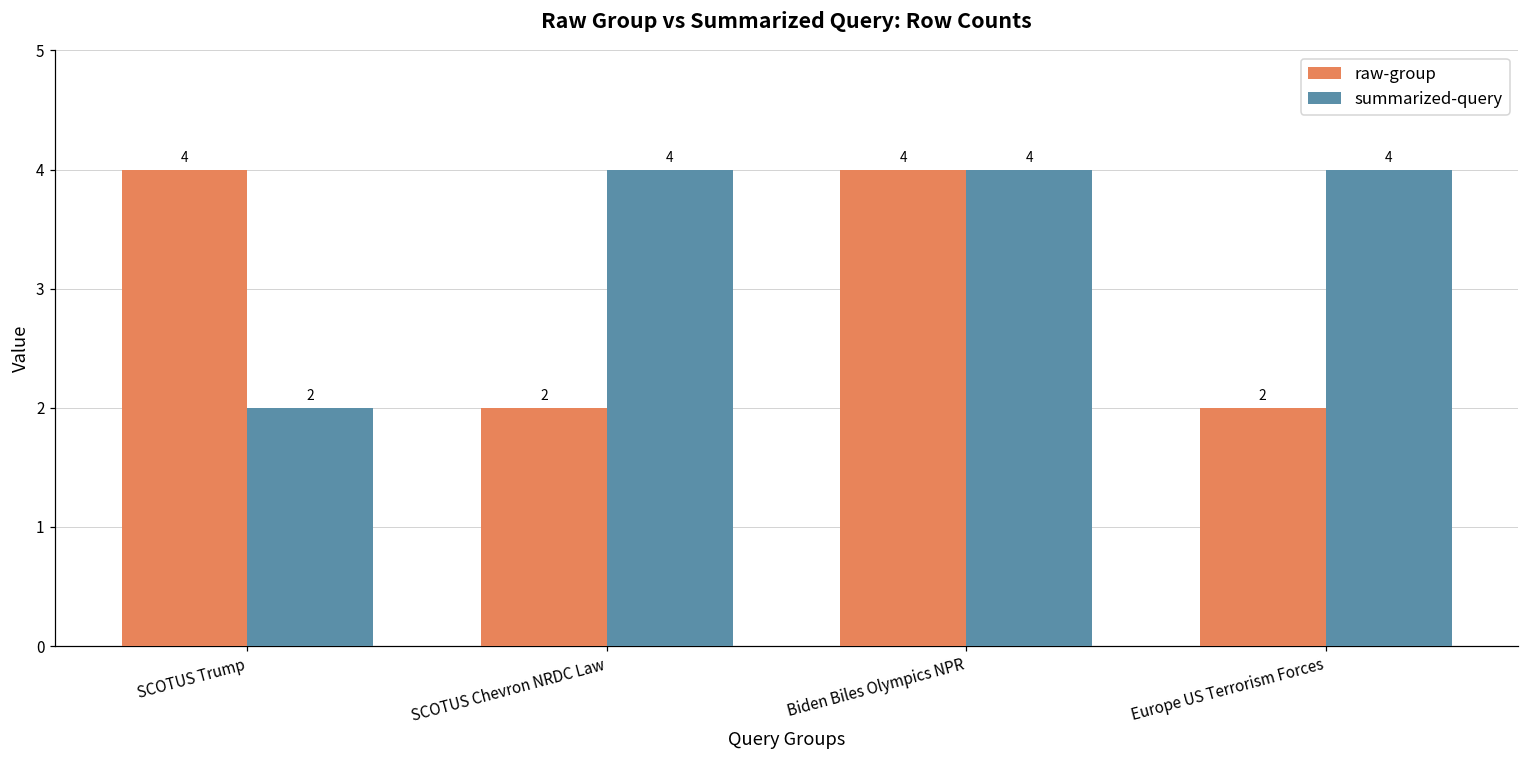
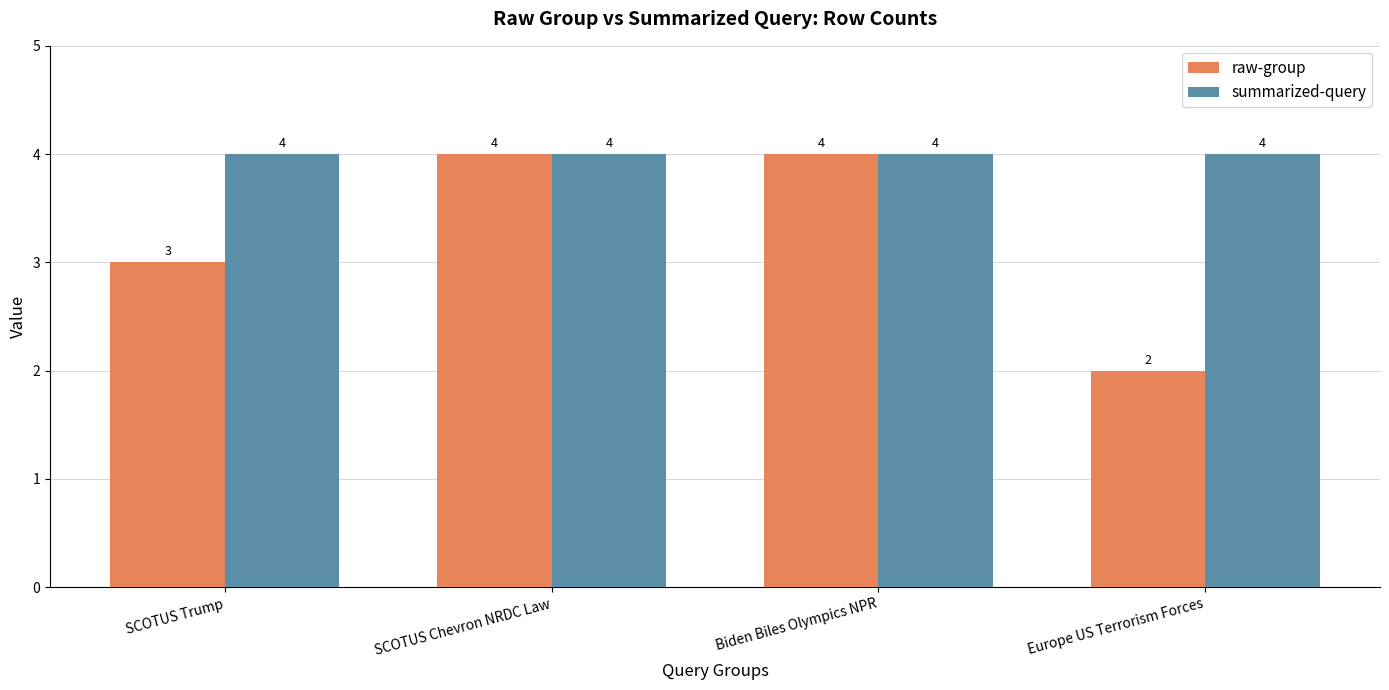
raw-group, SCOTUS Trump: 4 -> 3
summarized-query, SCOTUS Trump: 2 -> 4
raw-group, SCOTUS Chevron NRDC Law: 2 -> 4
